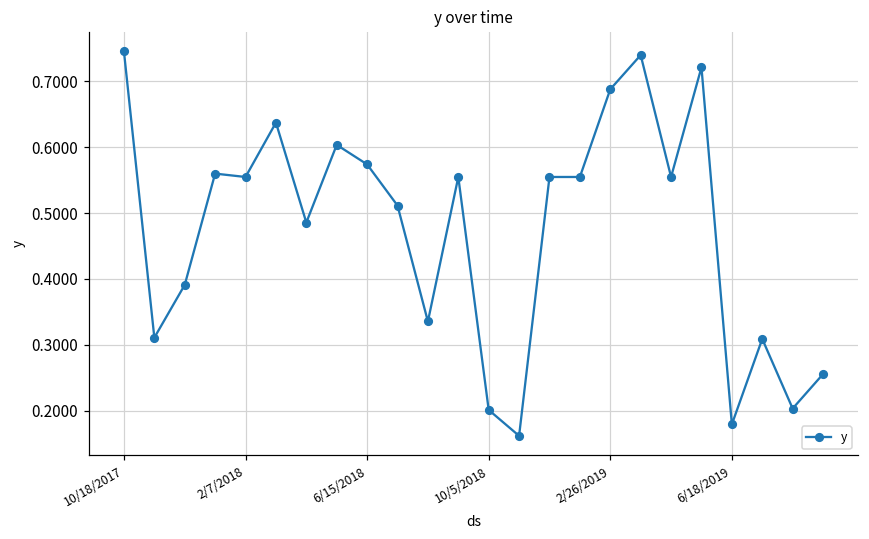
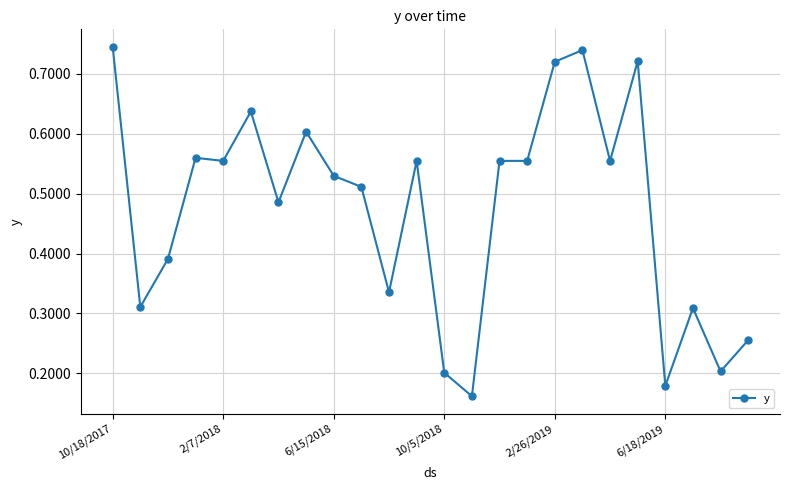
6/15/2018: 0.57 -> 0.53
2/26/2019: 0.69 -> 0.72
